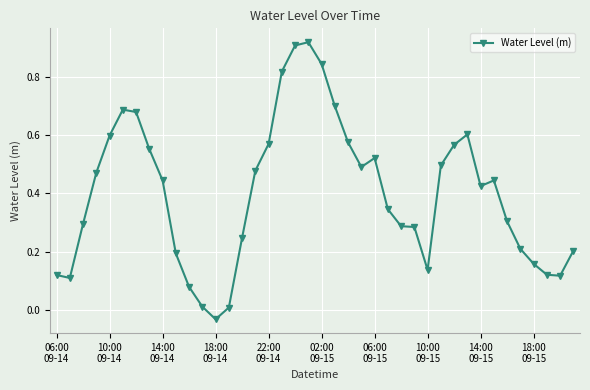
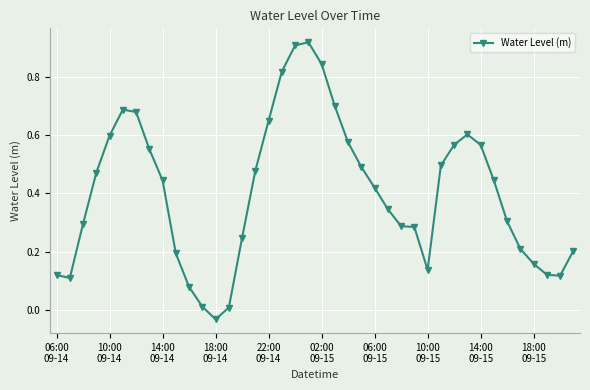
22:00 09-14: 0.57 -> 0.65
06:00 09-15: 0.52 -> 0.42
14:00 09-15: 0.43 -> 0.57
